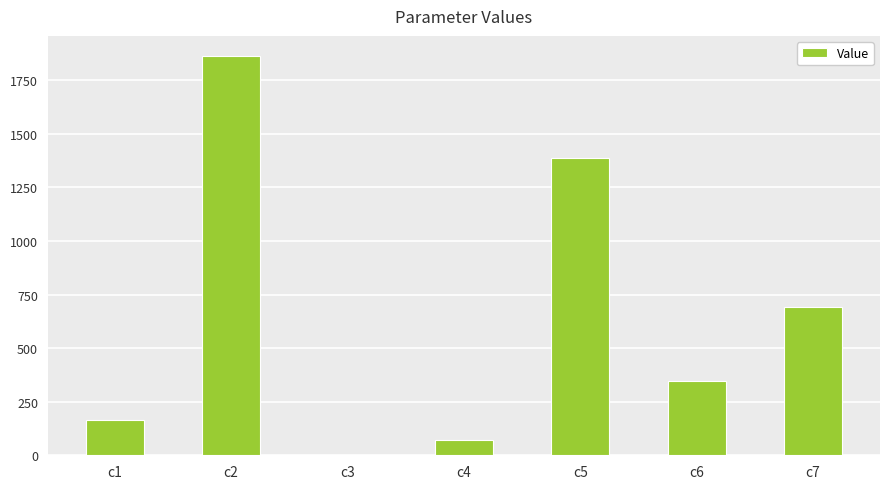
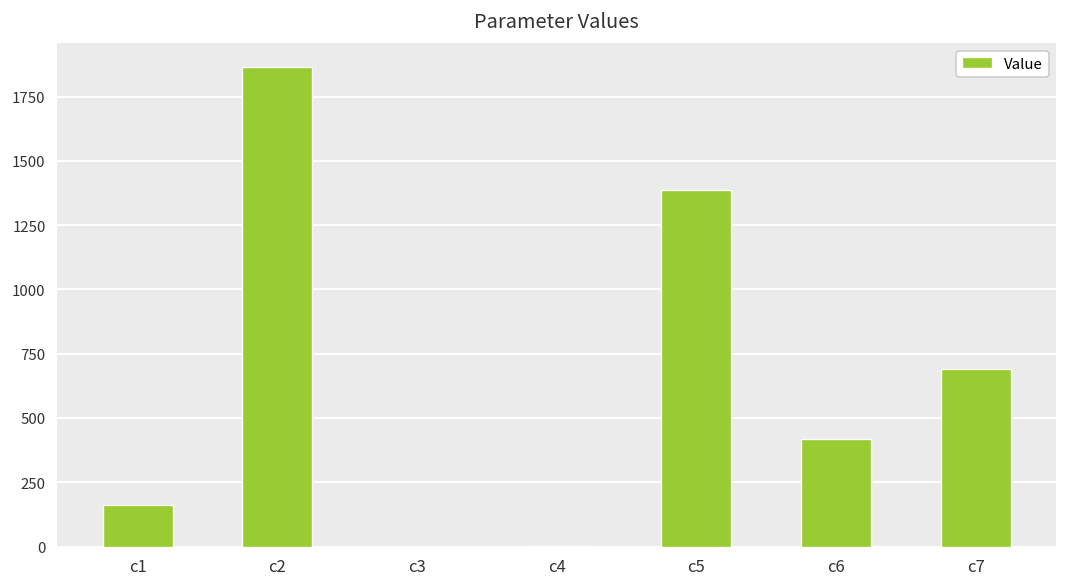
c4: 70 -> 0
c6: 350 -> 420
